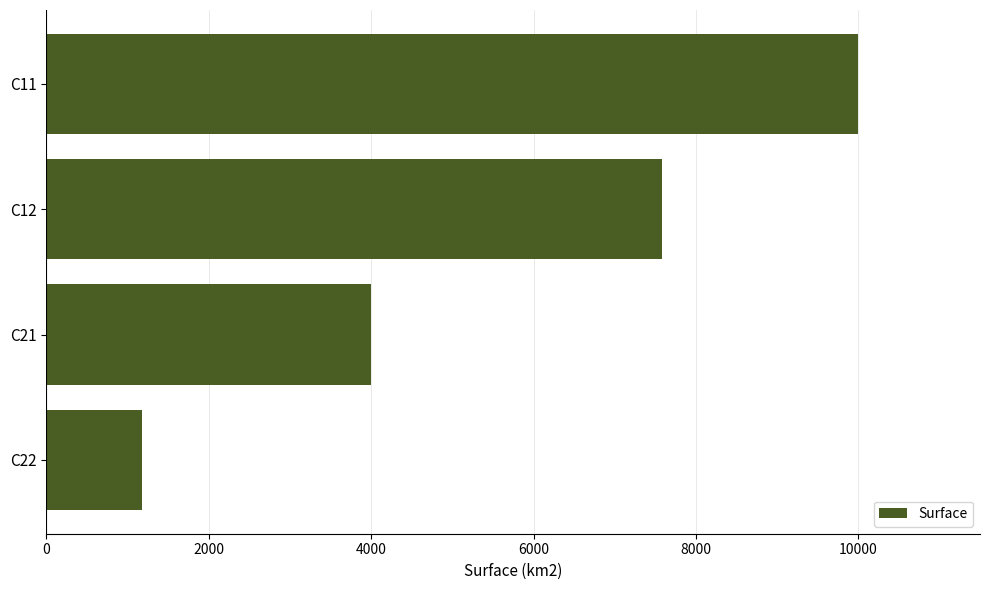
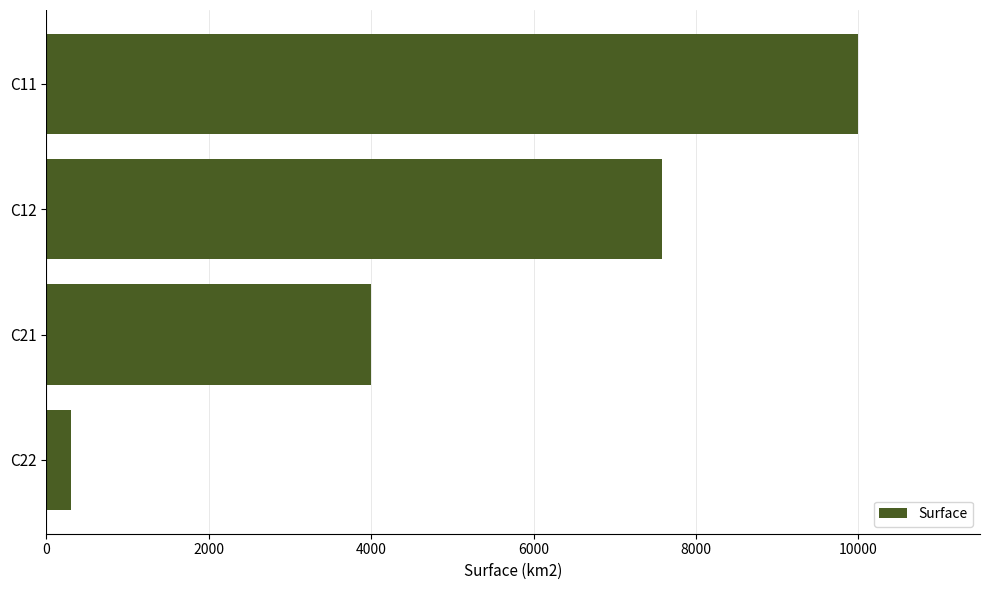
C22: 1200 -> 300
